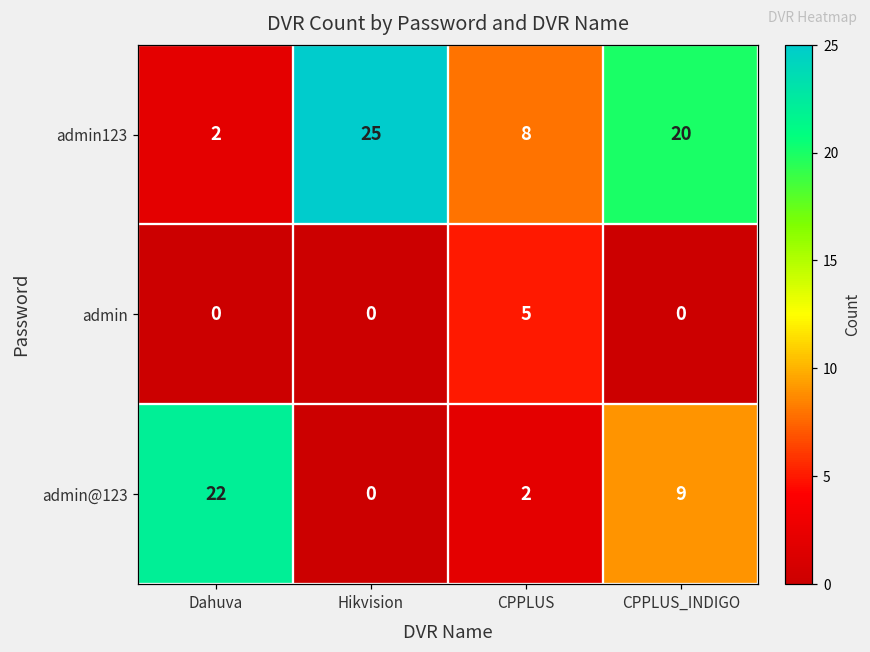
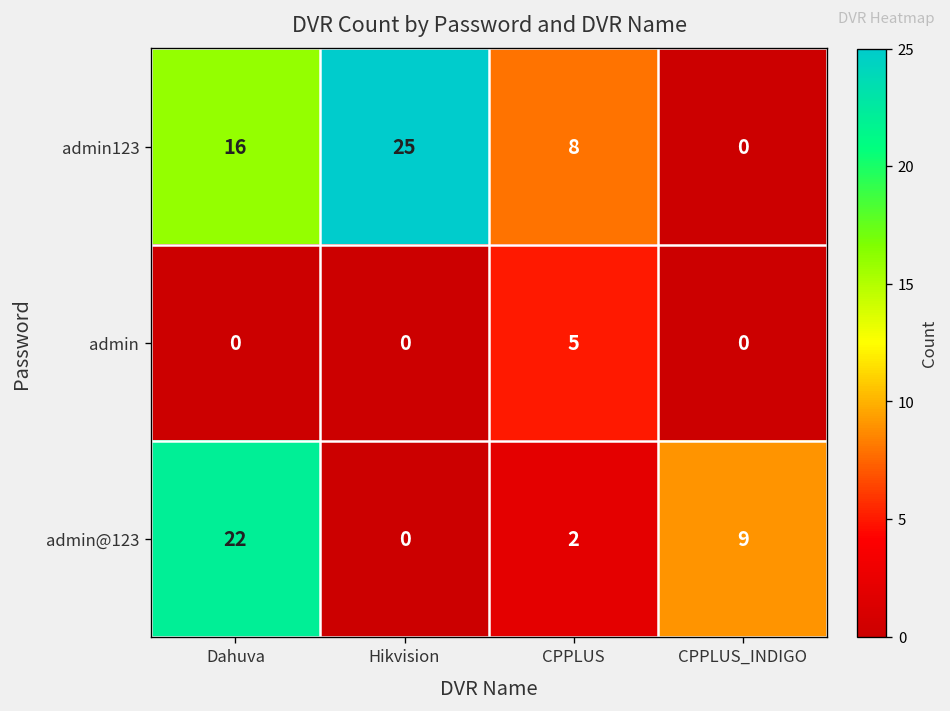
admin123, Dahuva: 2 -> 16
admin123, CPPLUS_INDIGO: 20 -> 0
